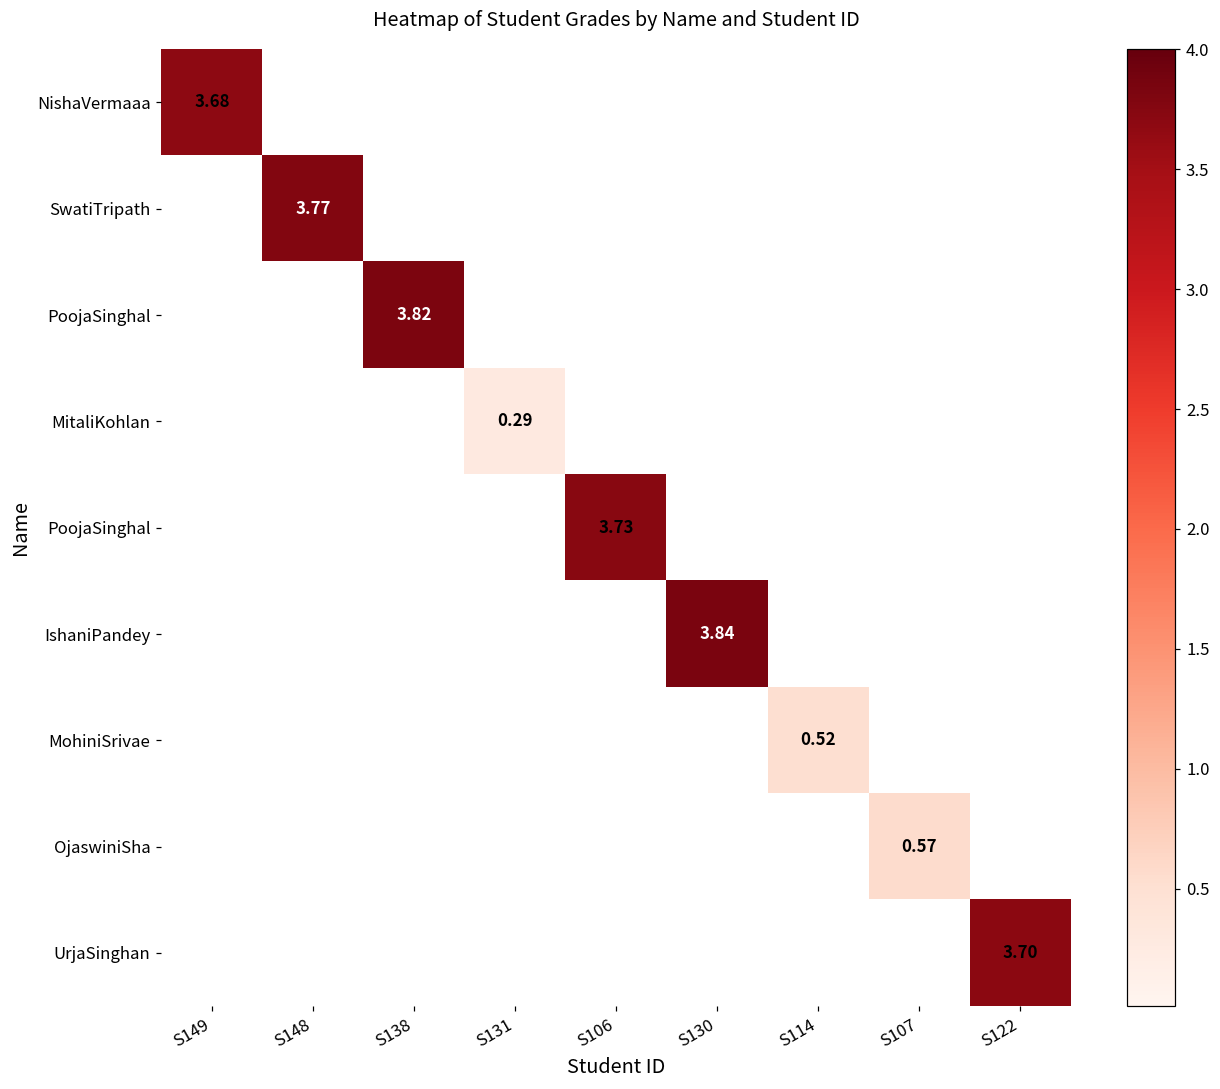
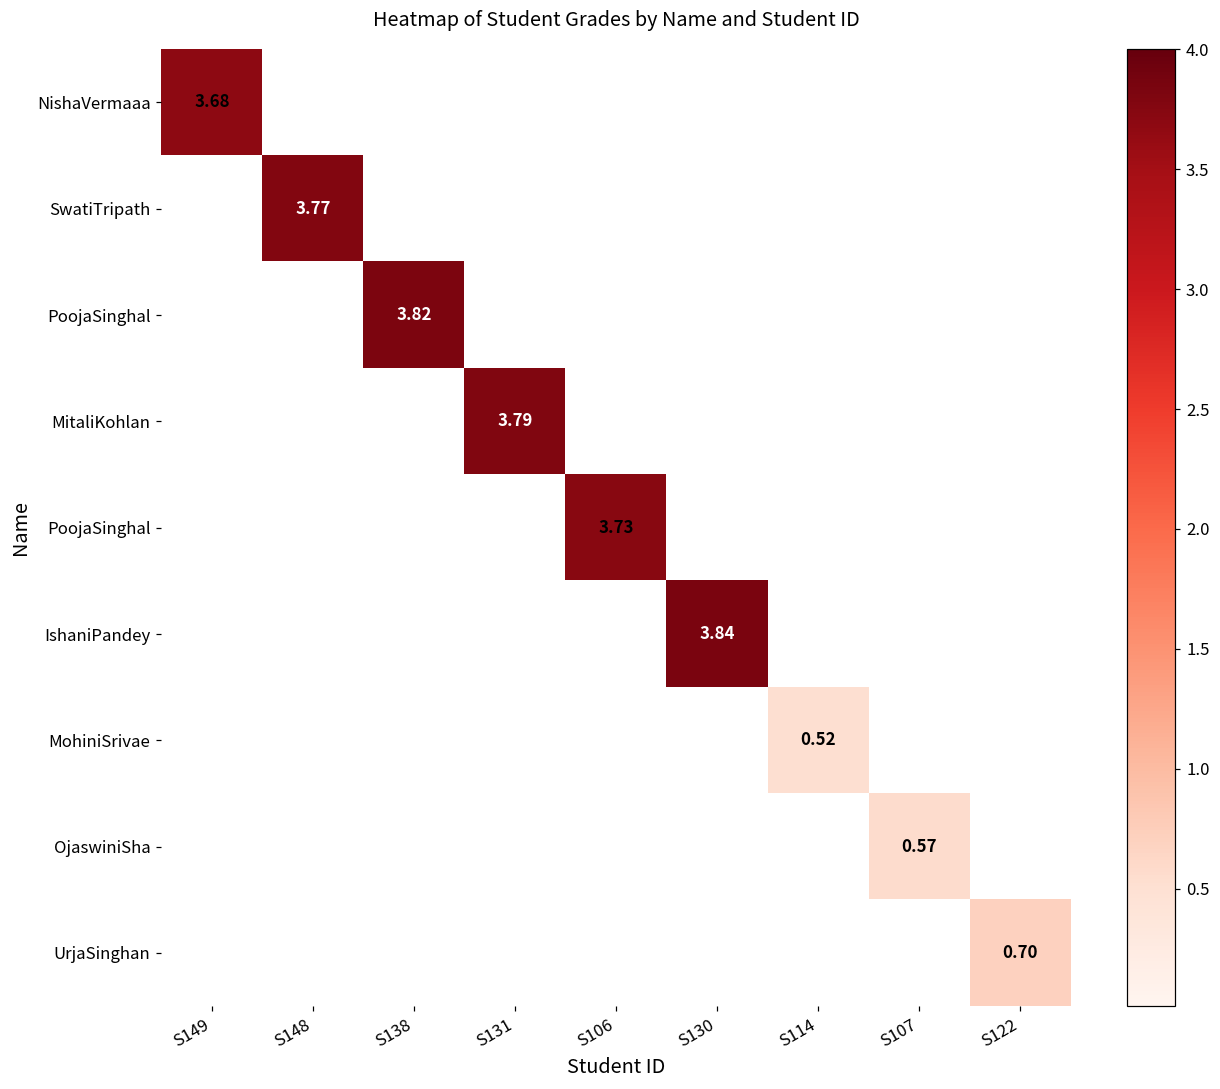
MitaliKohlan, S131: 0.29 -> 3.79
UrjaSinghan, S122: 3.70 -> 0.70
